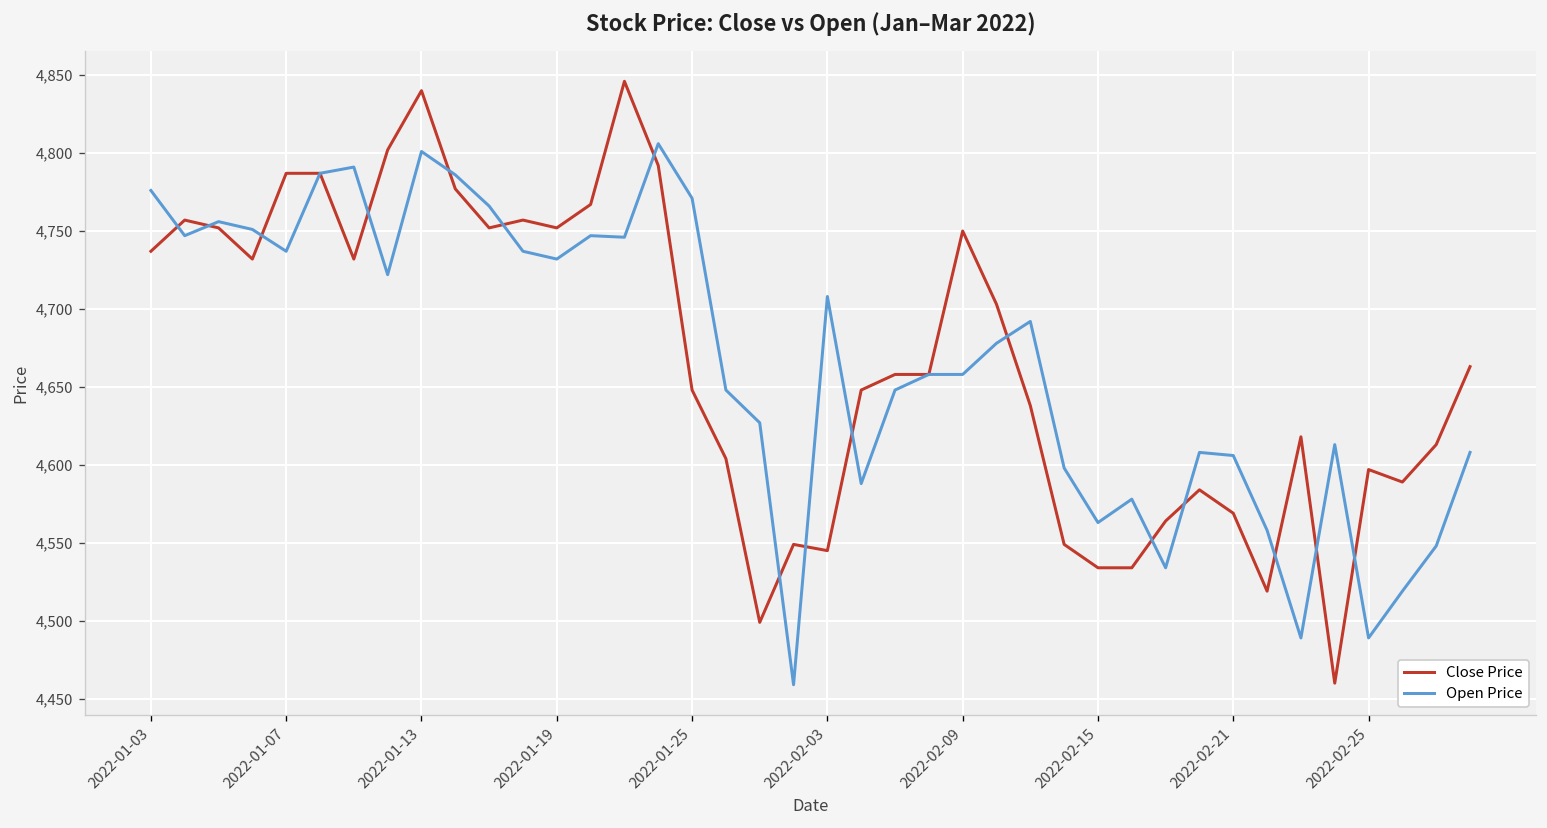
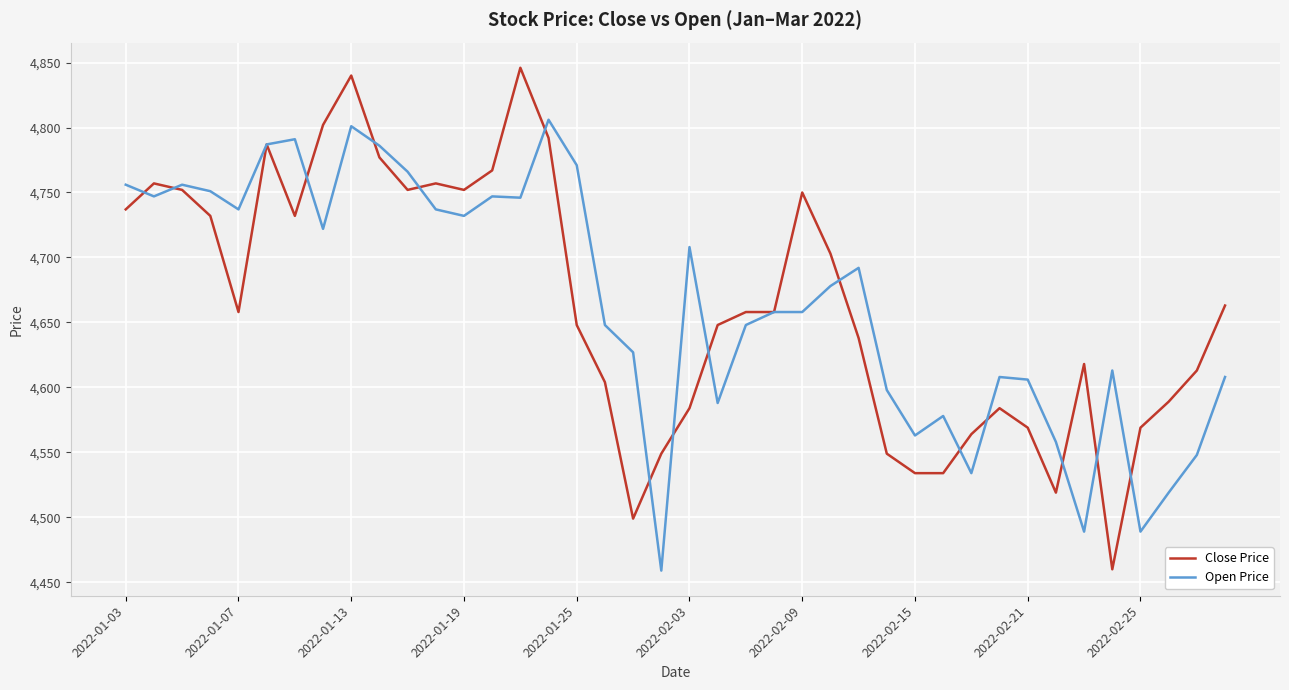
Open Price, 2022-01-03: 4,776 -> 4,756
Close Price, 2022-01-07: 4,787 -> 4,658
Close Price, 2022-02-03: 4,545 -> 4,584
Close Price, 2022-02-25: 4,597 -> 4,569
